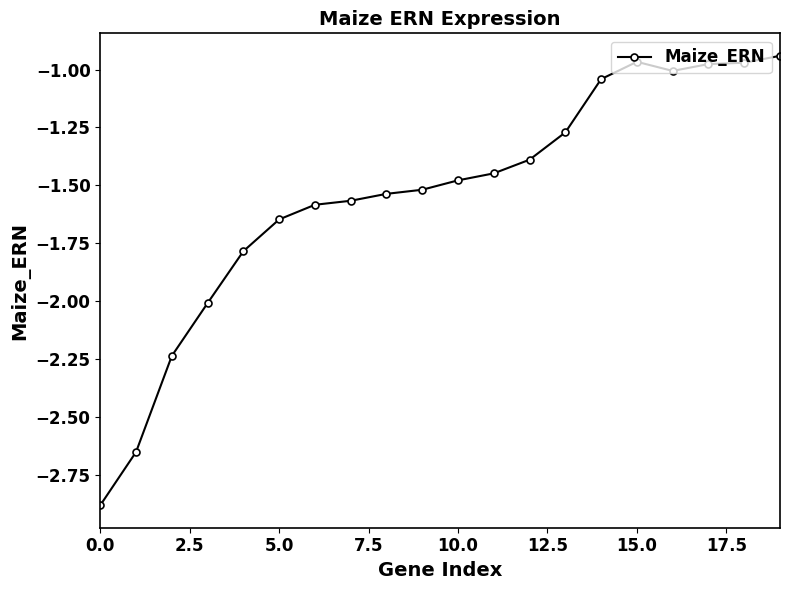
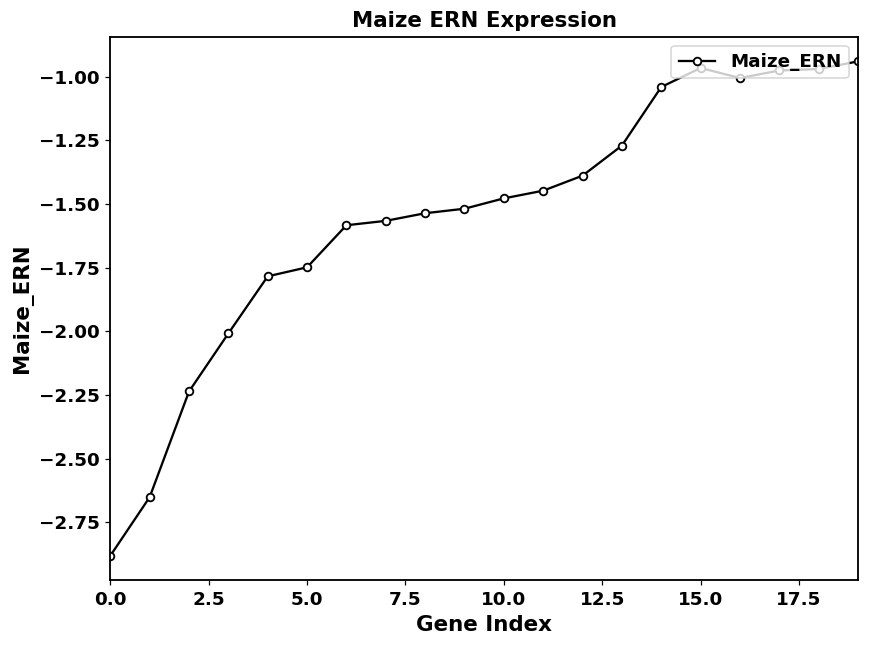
5.0: -1.65 -> -1.75
